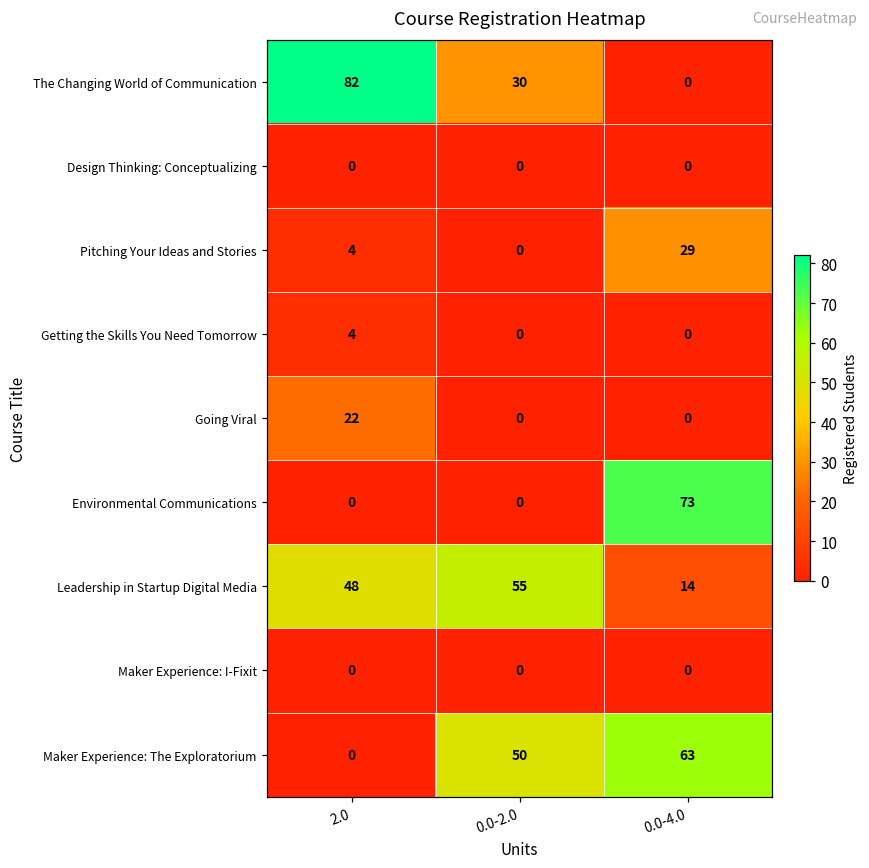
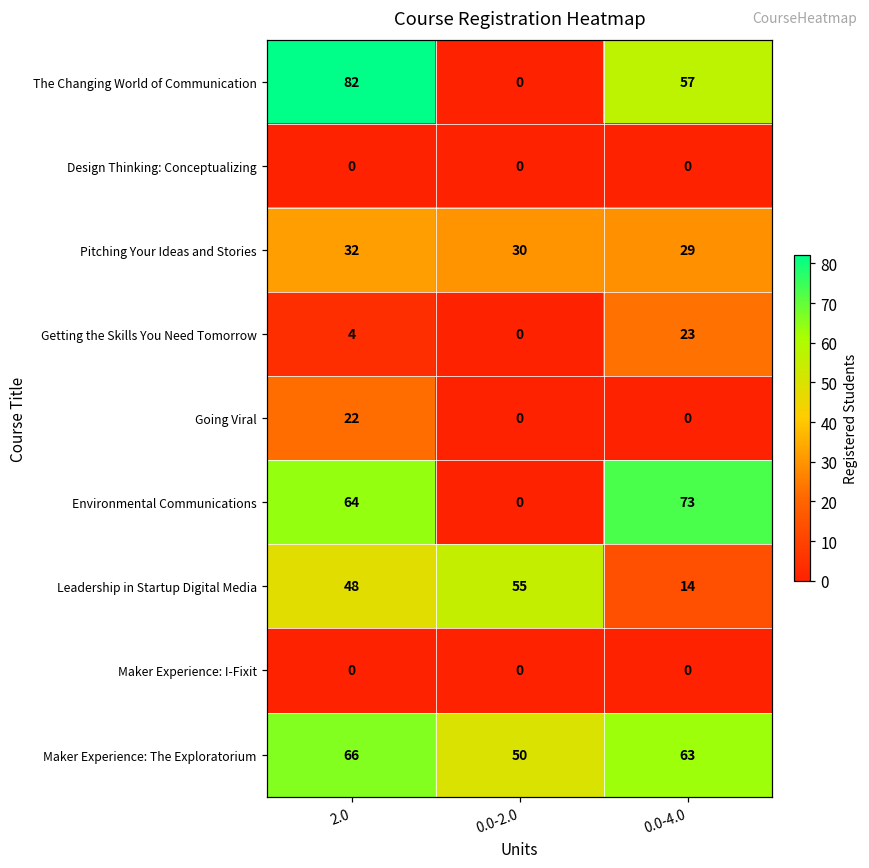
The Changing World of Communication, 0.0-2.0: 30 -> 0
The Changing World of Communication, 0.0-4.0: 0 -> 57
Pitching Your Ideas and Stories, 2.0: 4 -> 32
Pitching Your Ideas and Stories, 0.0-2.0: 0 -> 30
Getting the Skills You Need Tomorrow, 0.0-4.0: 0 -> 23
Environmental Communications, 2.0: 0 -> 64
Maker Experience: The Exploratorium, 2.0: 0 -> 66
